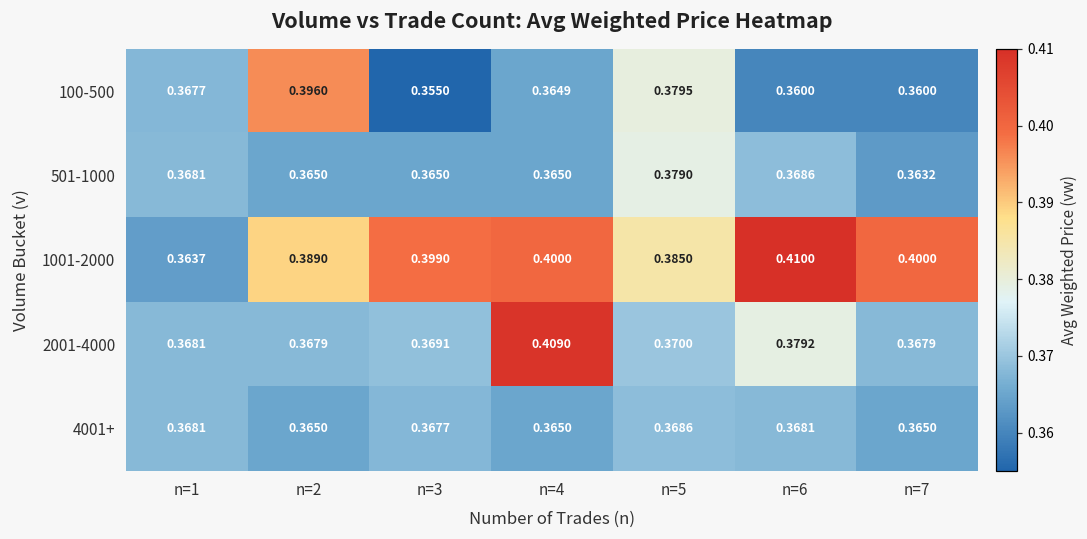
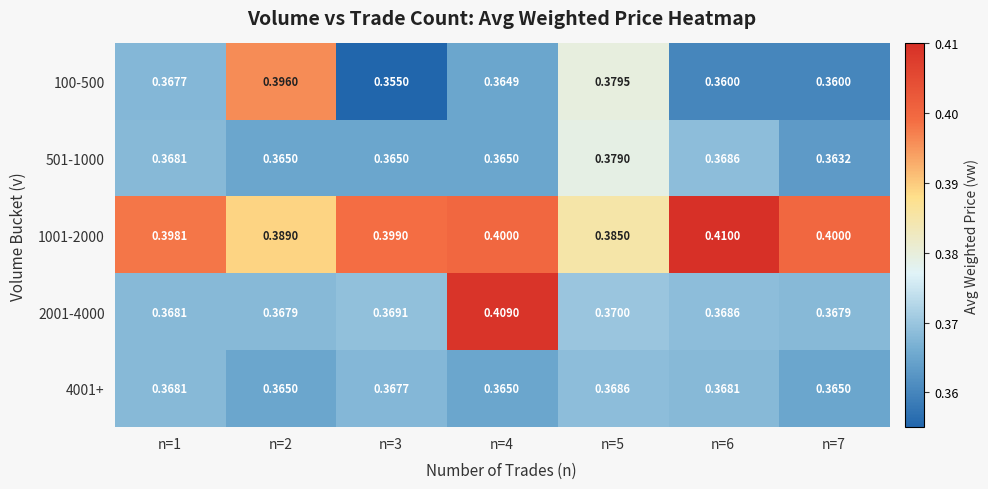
1001-2000, n=1: 0.3637 -> 0.3981
2001-4000, n=6: 0.3792 -> 0.3686
